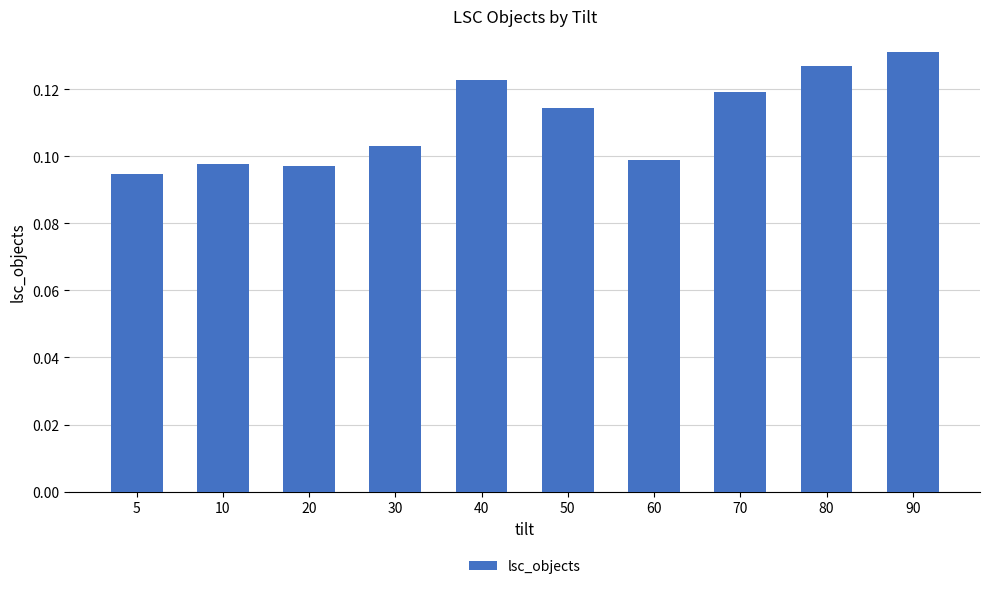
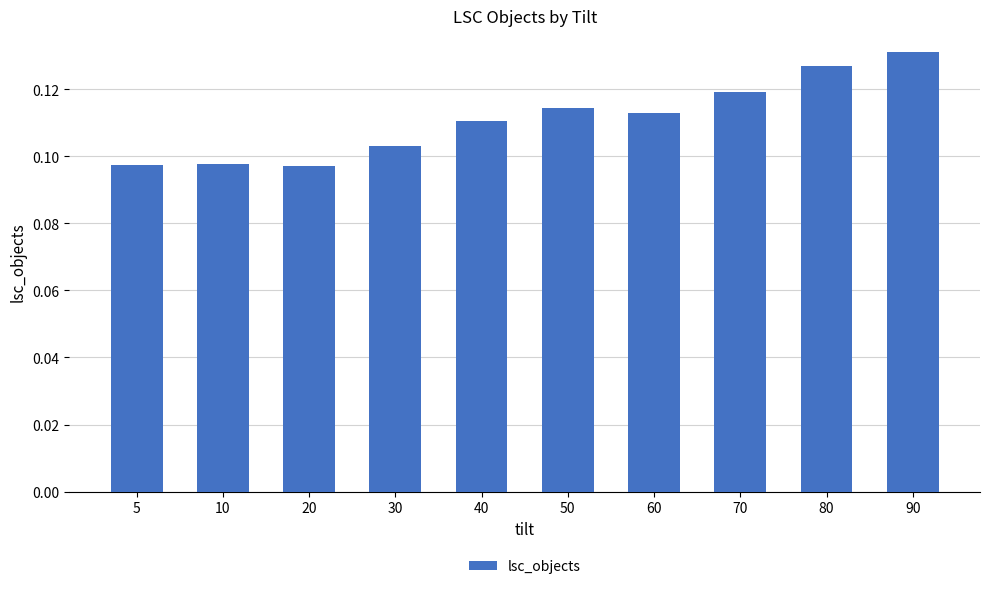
5: 0.095 -> 0.097
40: 0.123 -> 0.111
60: 0.099 -> 0.113
